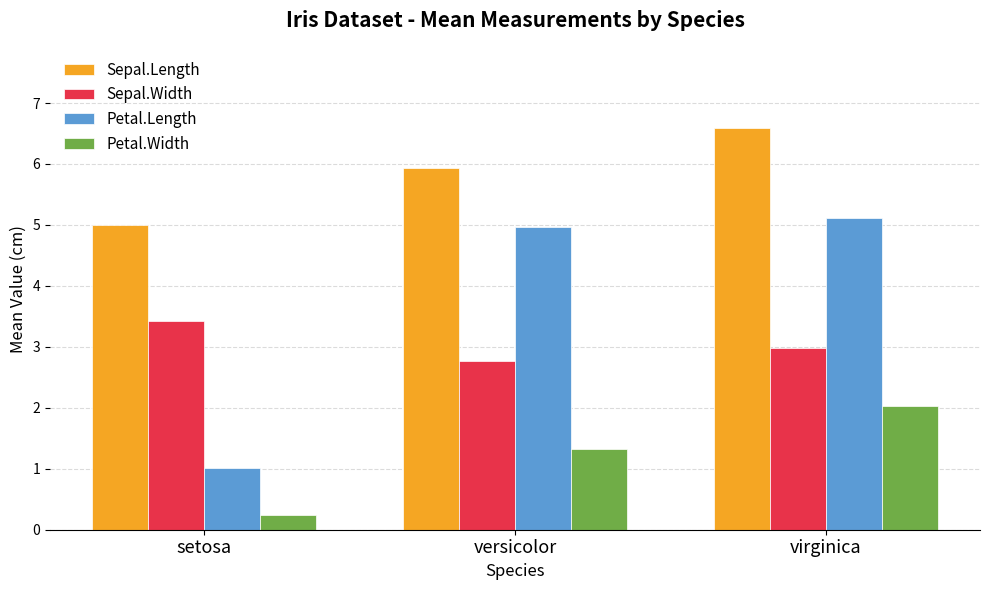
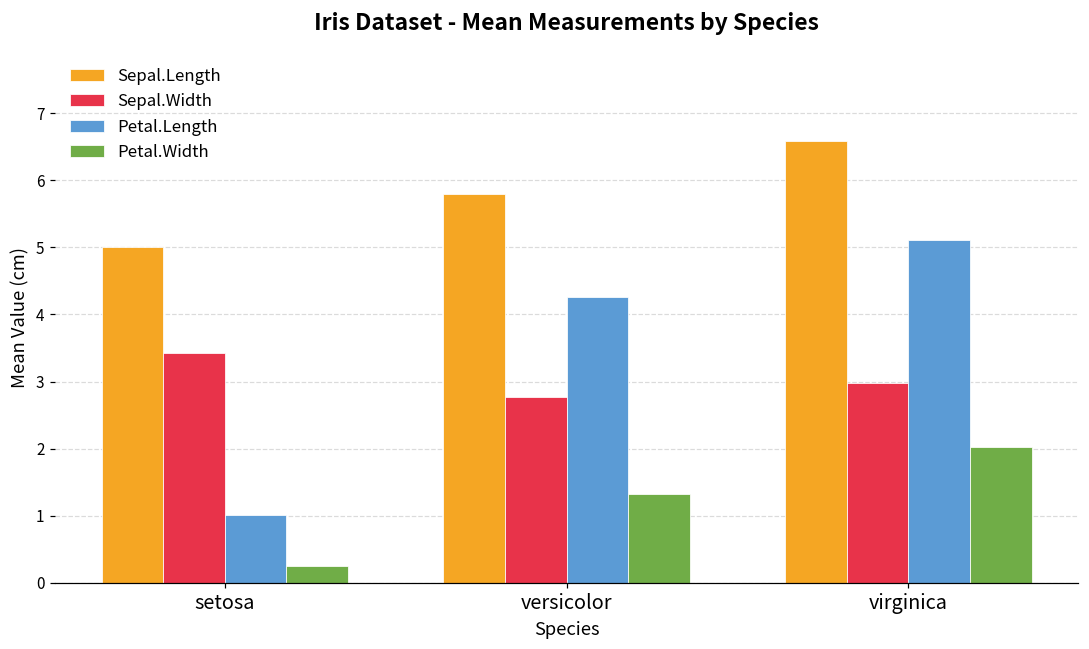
Sepal.Length, versicolor: 5.9 -> 5.8
Petal.Length, versicolor: 5.0 -> 4.3
